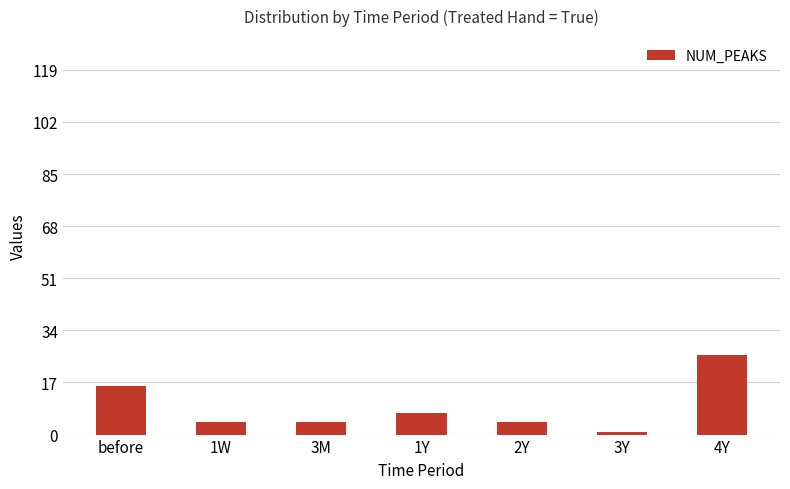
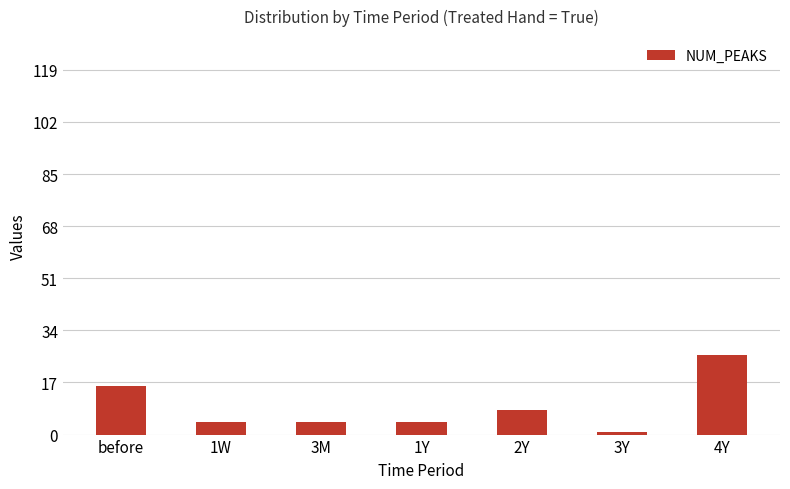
1Y: 7 -> 4
2Y: 4 -> 8
